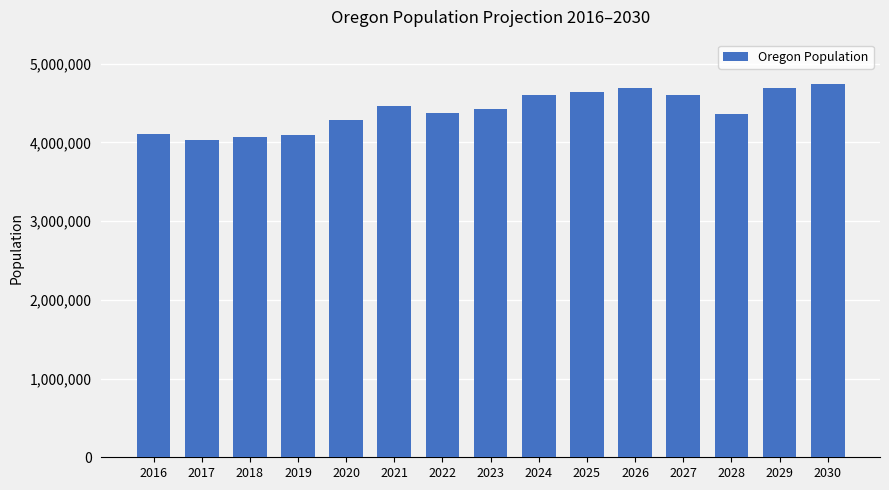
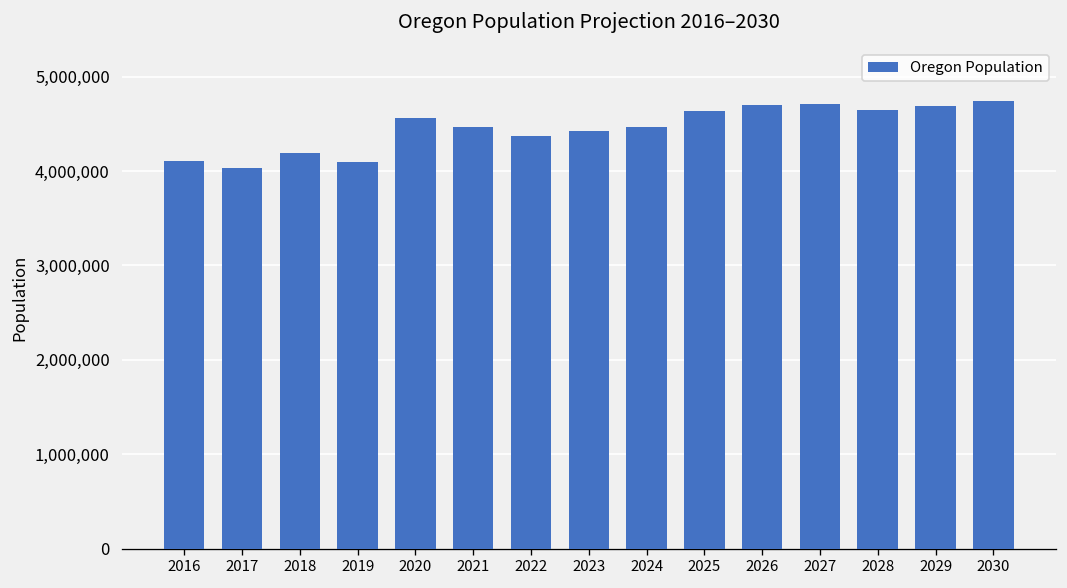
2018: 4,100,000 -> 4,200,000
2020: 4,300,000 -> 4,600,000
2024: 4,600,000 -> 4,500,000
2027: 4,600,000 -> 4,700,000
2028: 4,400,000 -> 4,600,000
